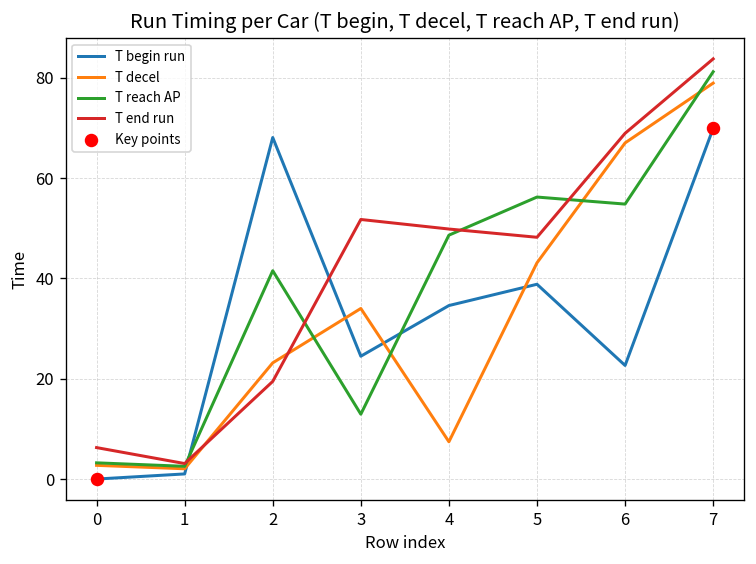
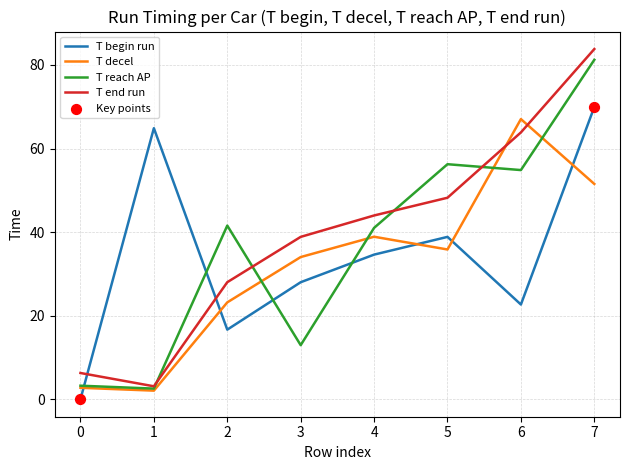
T begin run, 1: 1 -> 65
T begin run, 2: 68 -> 17
T end run, 2: 19 -> 28
T begin run, 3: 25 -> 28
T end run, 3: 52 -> 39
T decel, 4: 7 -> 39
T reach AP, 4: 49 -> 41
T end run, 4: 50 -> 44
T decel, 5: 43 -> 36
T end run, 6: 69 -> 64
T decel, 7: 79 -> 52
